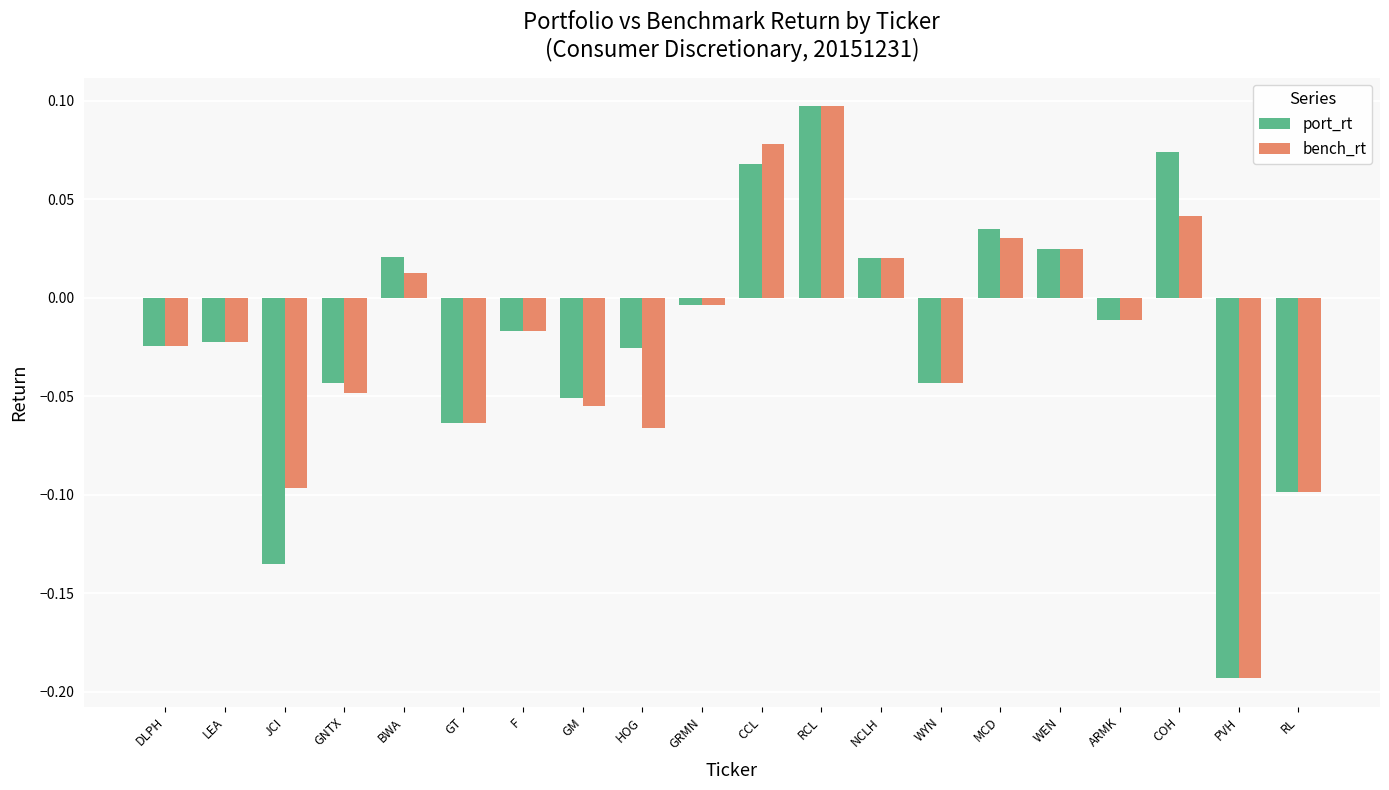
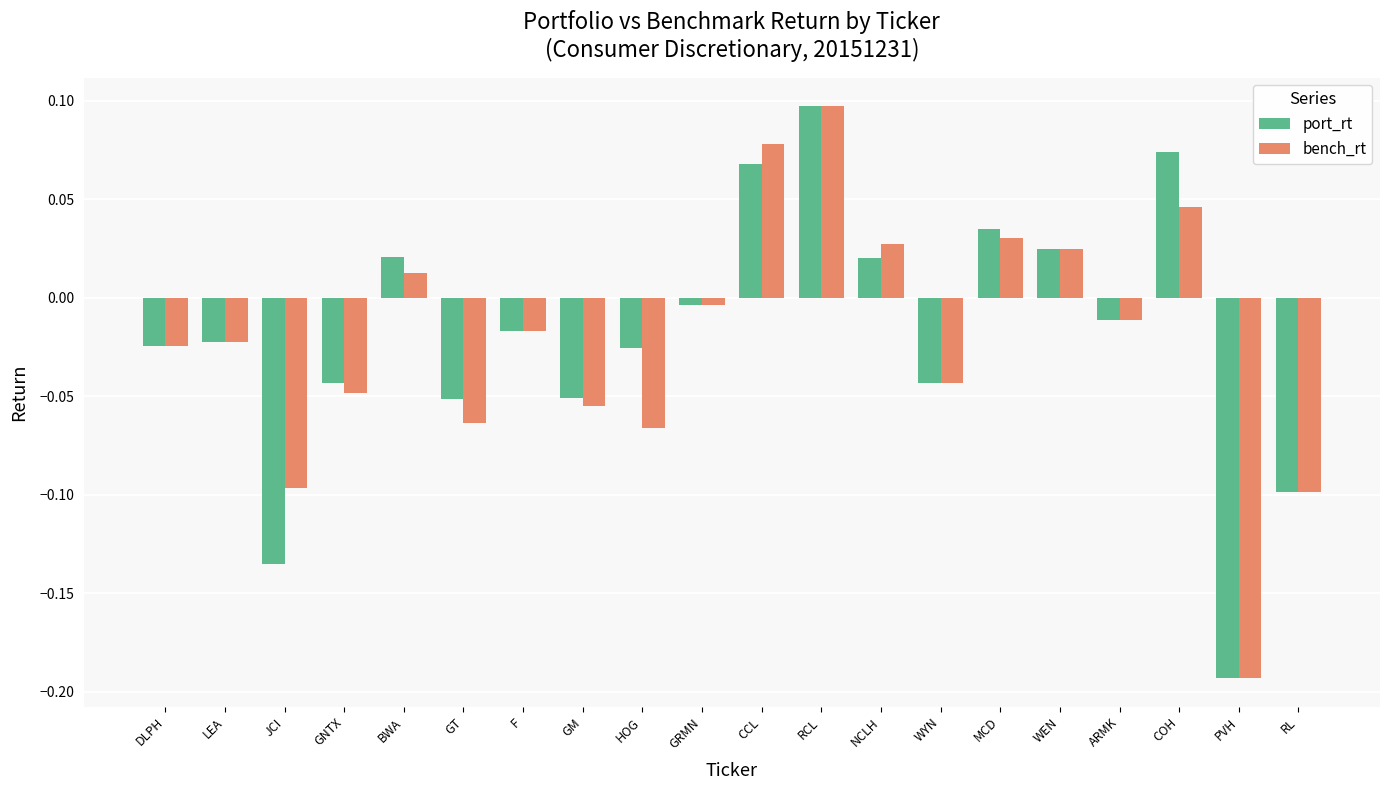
port_rt, GT: -0.063 -> -0.051
bench_rt, NCLH: 0.020 -> 0.027
bench_rt, COH: 0.042 -> 0.046
